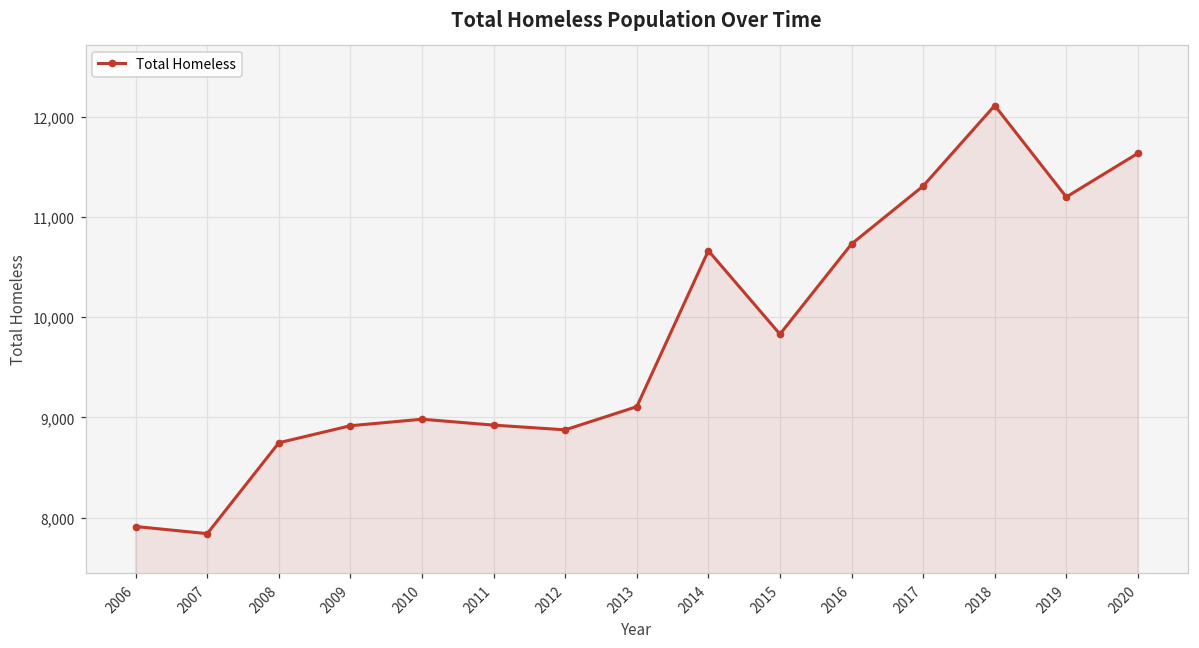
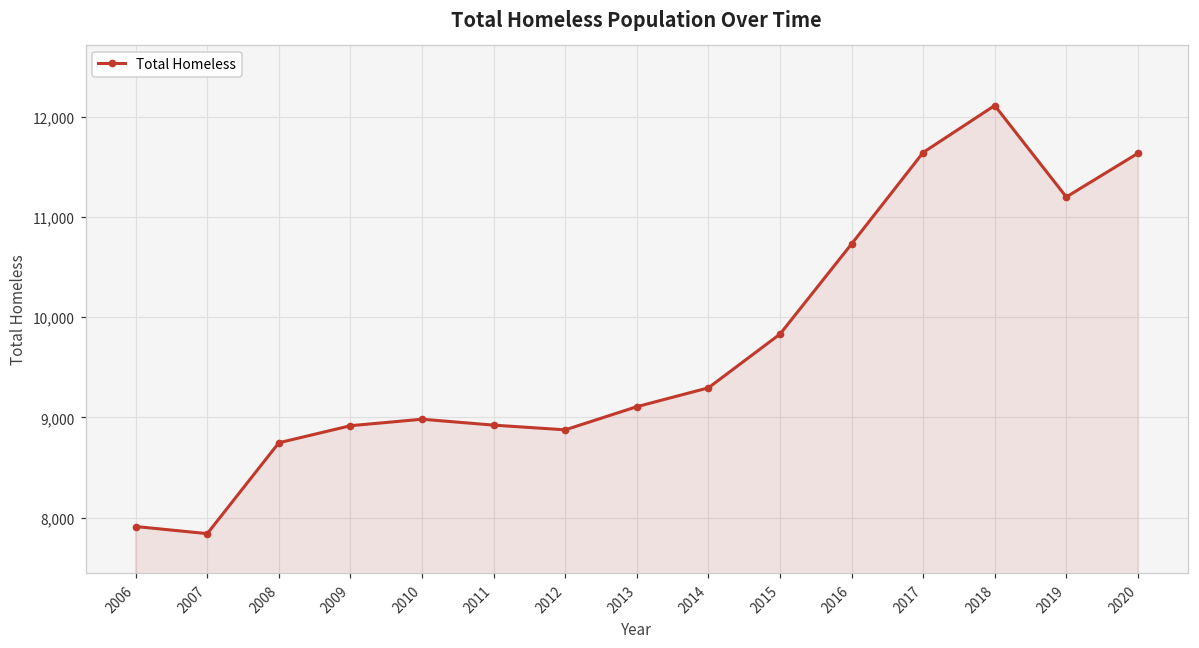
2014: 10,700 -> 9,300
2017: 11,300 -> 11,600
